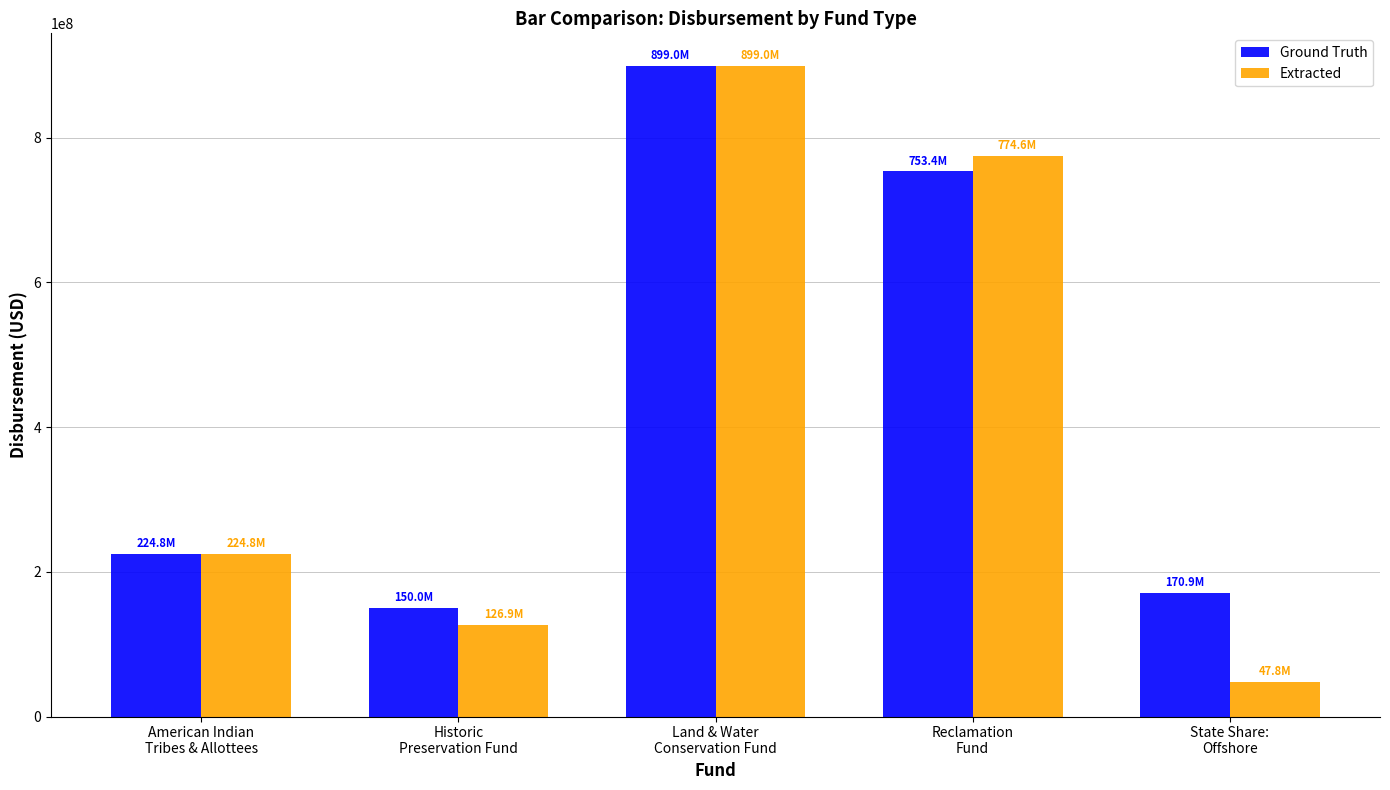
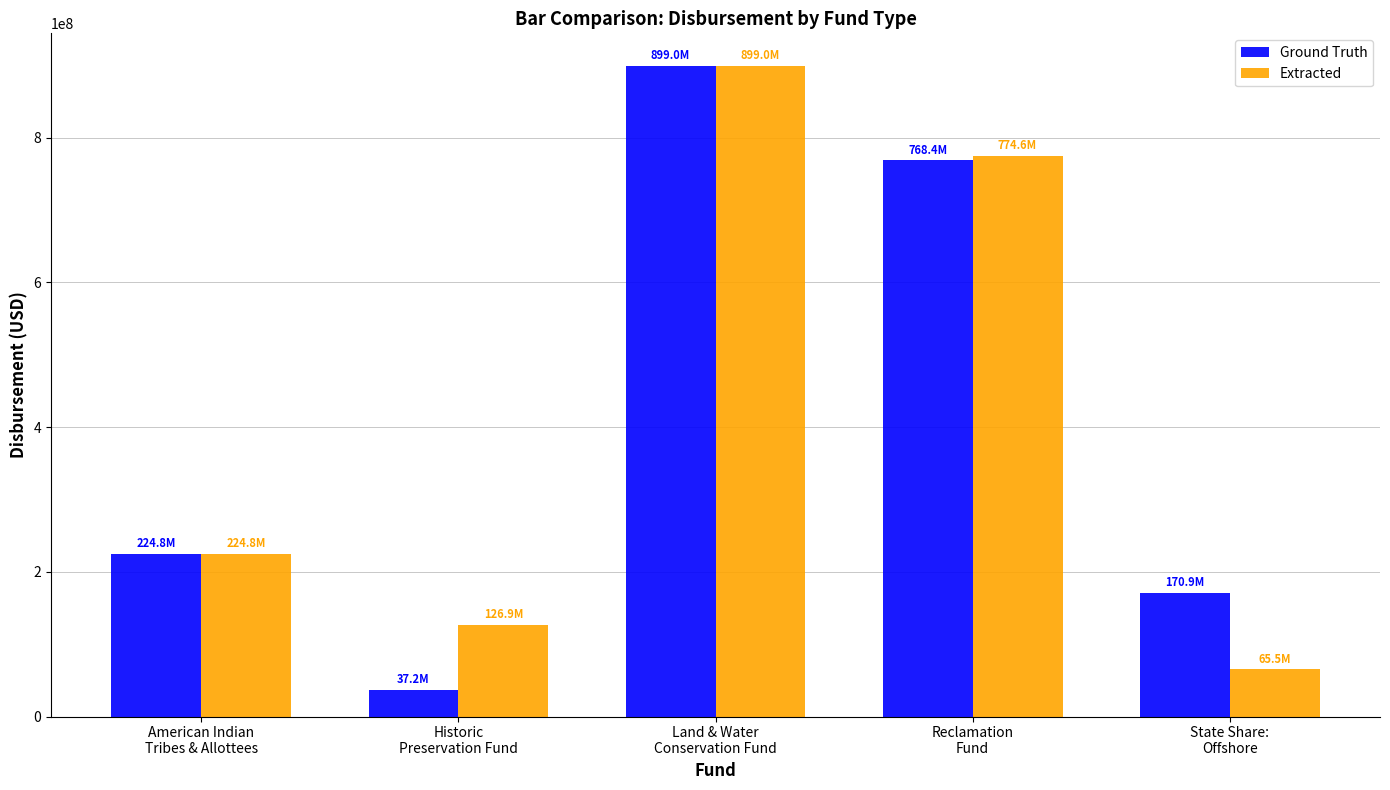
Ground Truth, Historic Preservation Fund: 150.0M -> 37.2M
Ground Truth, Reclamation Fund: 753.4M -> 768.4M
Extracted, State Share: Offshore: 47.8M -> 65.5M
